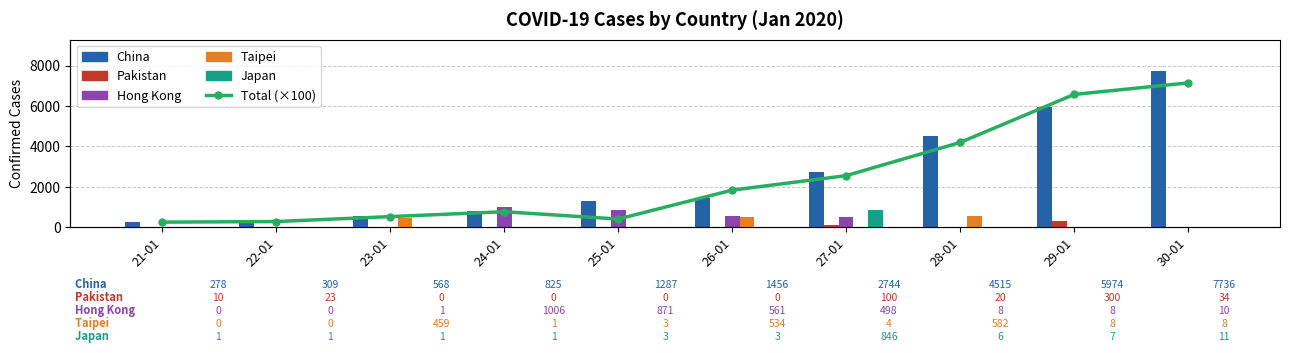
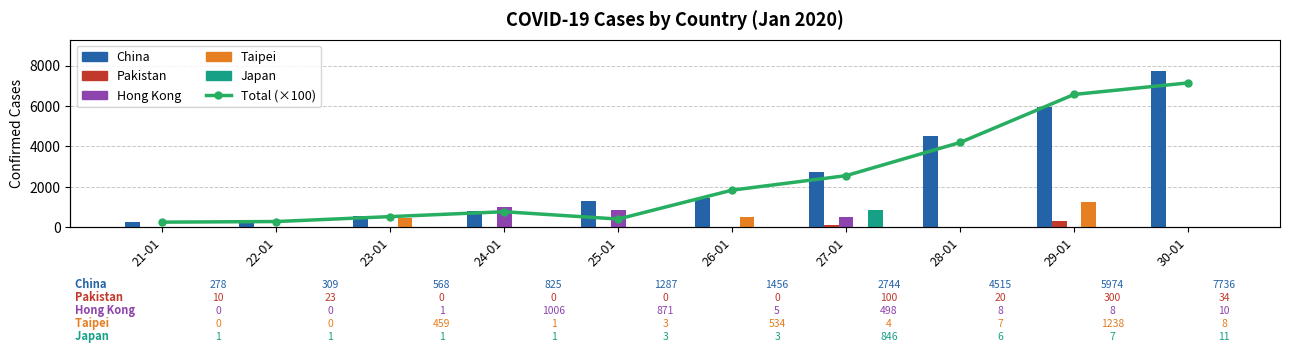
Hong Kong, 26-01: 561 -> 5
Taipei, 28-01: 582 -> 7
Taipei, 29-01: 8 -> 1238
